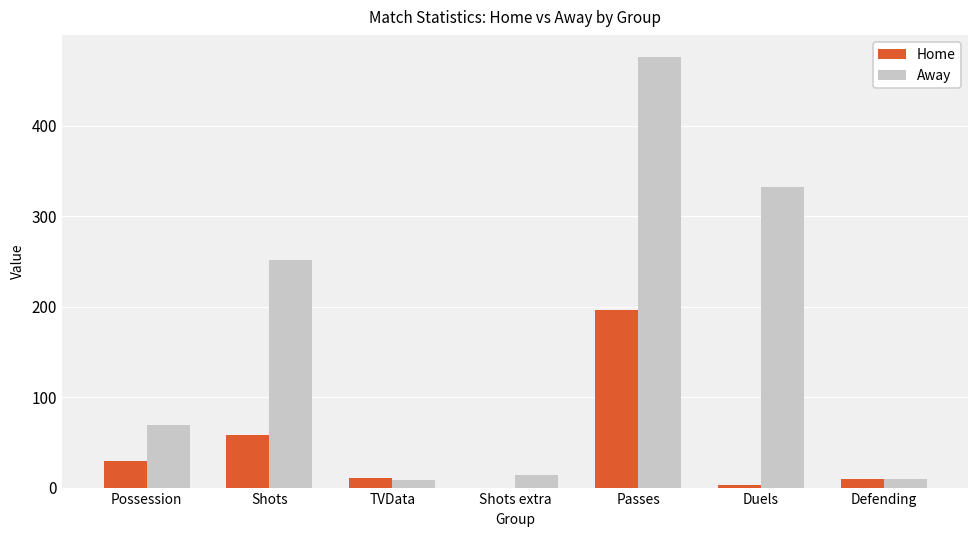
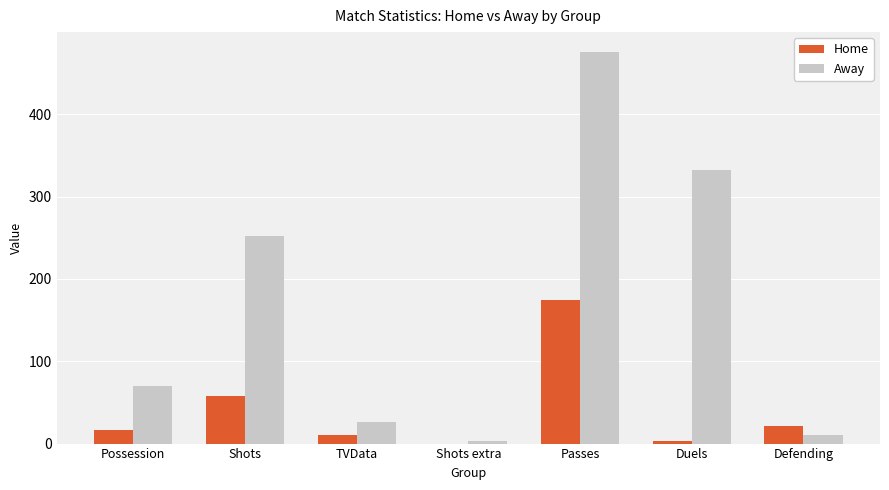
Home, Possession: 30 -> 20
Away, TVData: 10 -> 30
Away, Shots extra: 10 -> 0
Home, Passes: 200 -> 180
Home, Defending: 10 -> 20
